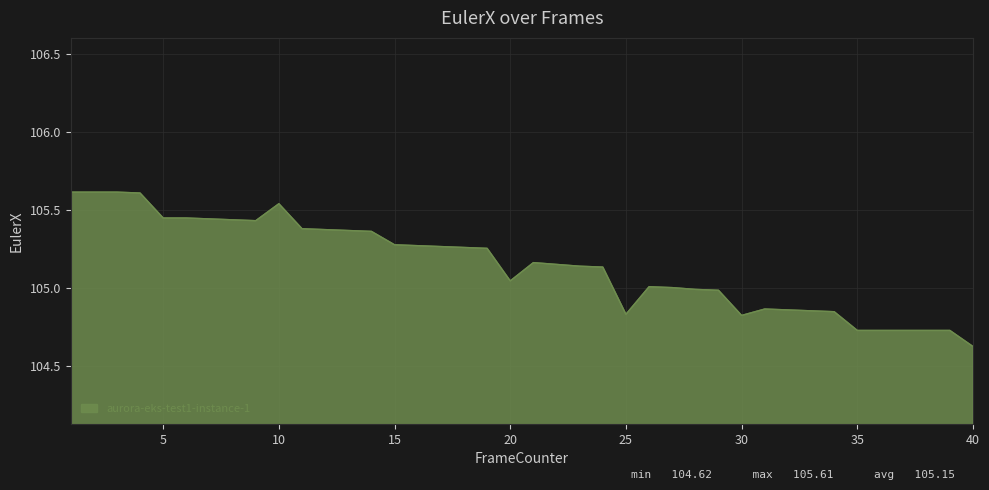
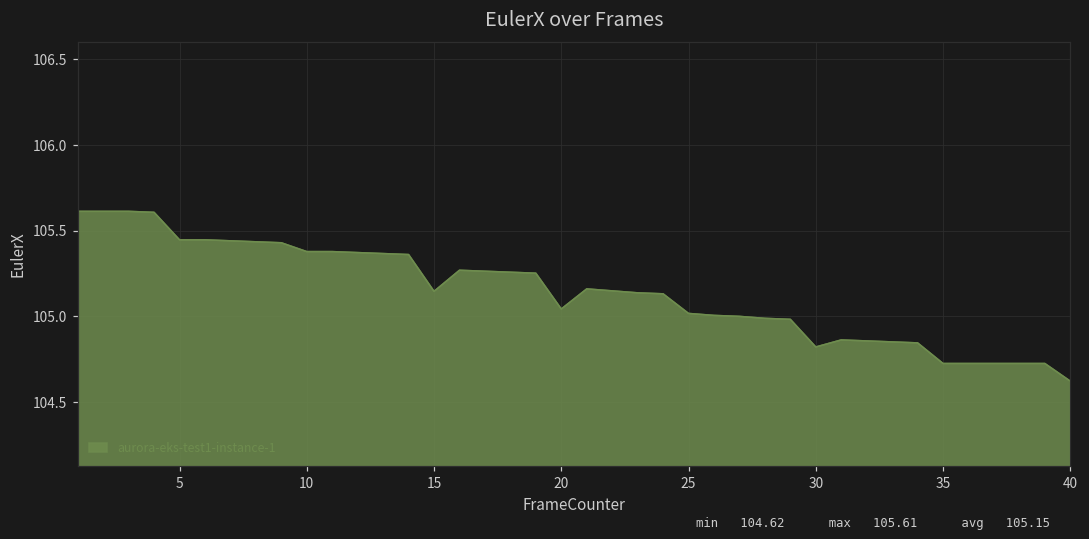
10: 105.54 -> 105.38
15: 105.28 -> 105.15
25: 104.83 -> 105.02
